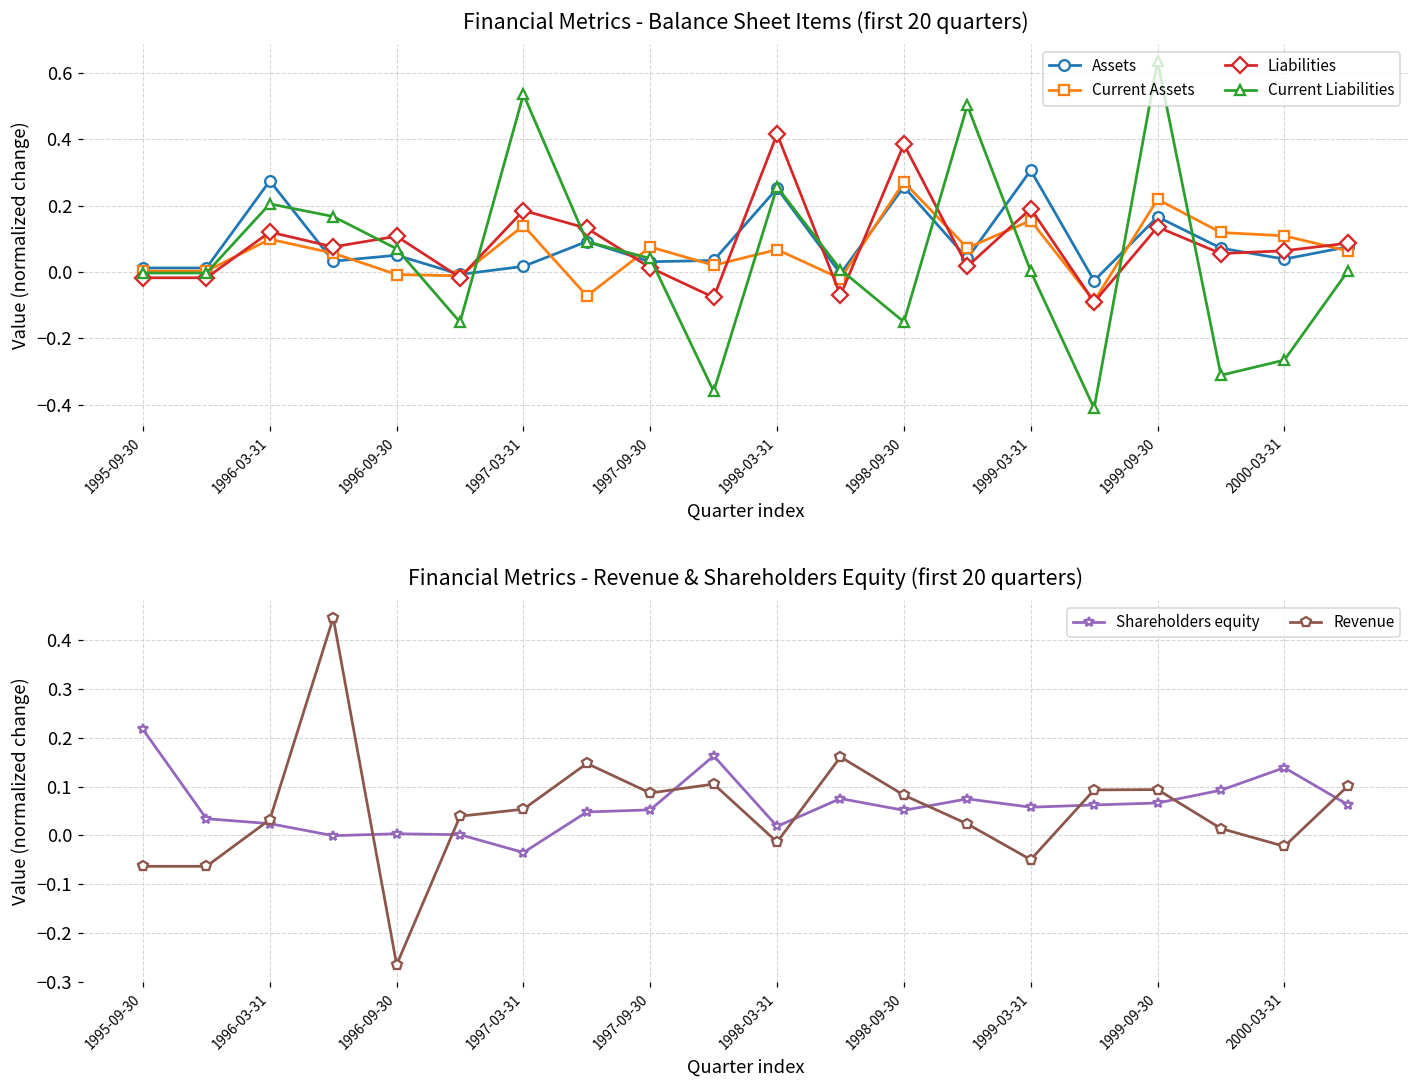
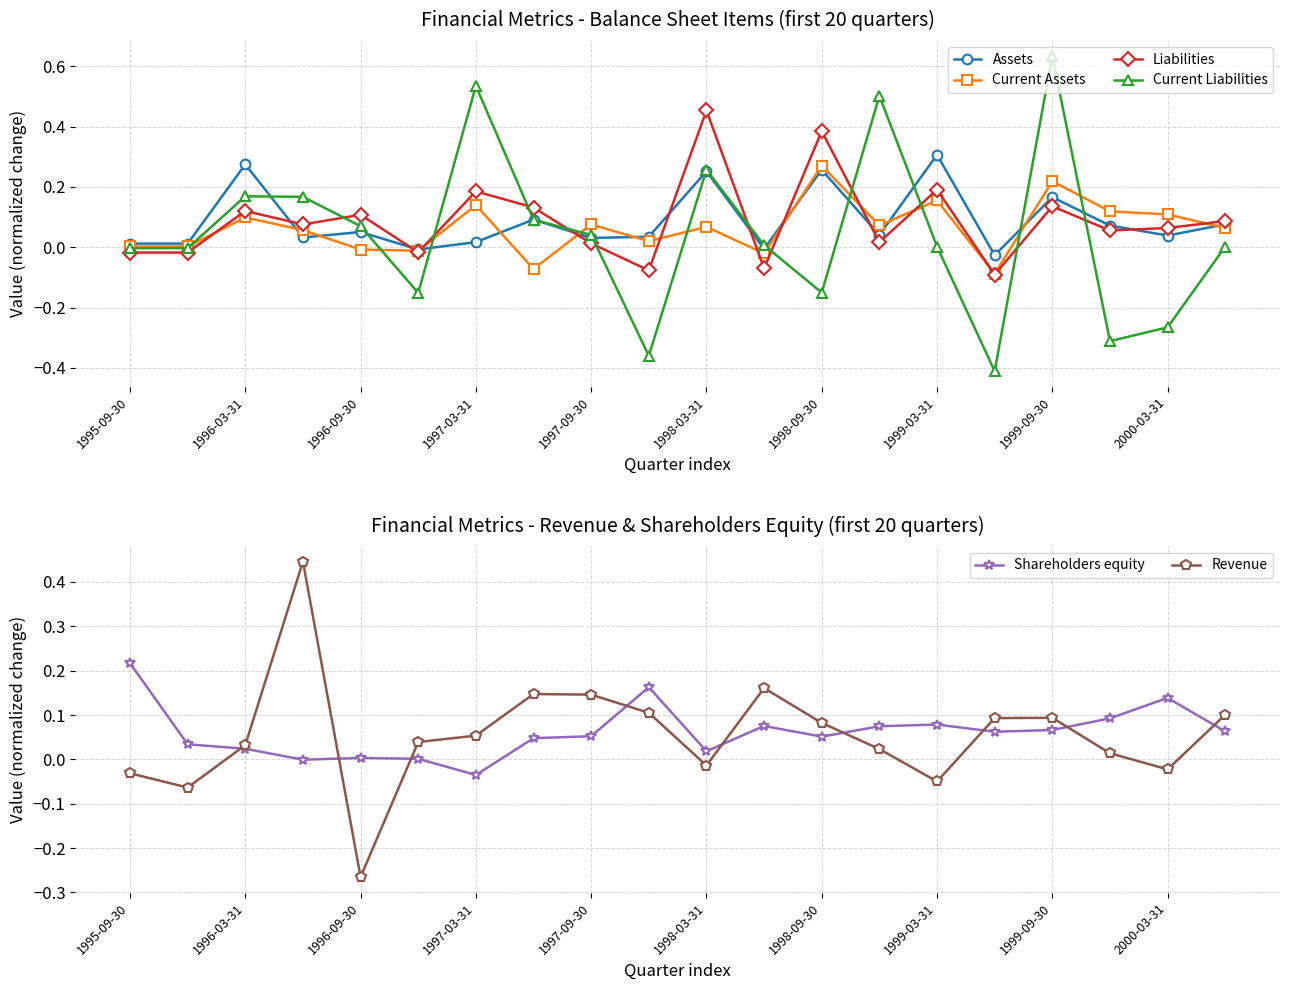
Financial Metrics - Balance Sheet Items (first 20 quarters), Current Liabilities, 1996-03-31: 0.21 -> 0.17
Financial Metrics - Balance Sheet Items (first 20 quarters), Liabilities, 1998-03-31: 0.42 -> 0.45
Financial Metrics - Revenue & Shareholders Equity (first 20 quarters), Revenue, 1995-09-30: -0.06 -> -0.03
Financial Metrics - Revenue & Shareholders Equity (first 20 quarters), Revenue, 1997-09-30: 0.09 -> 0.15
Financial Metrics - Revenue & Shareholders Equity (first 20 quarters), Shareholders equity, 1999-03-31: 0.06 -> 0.08
